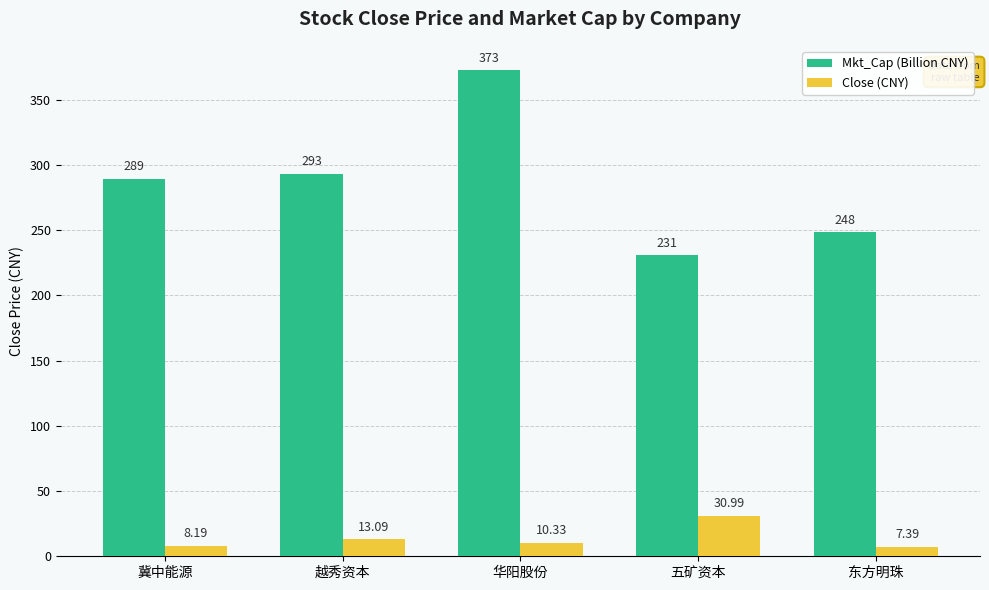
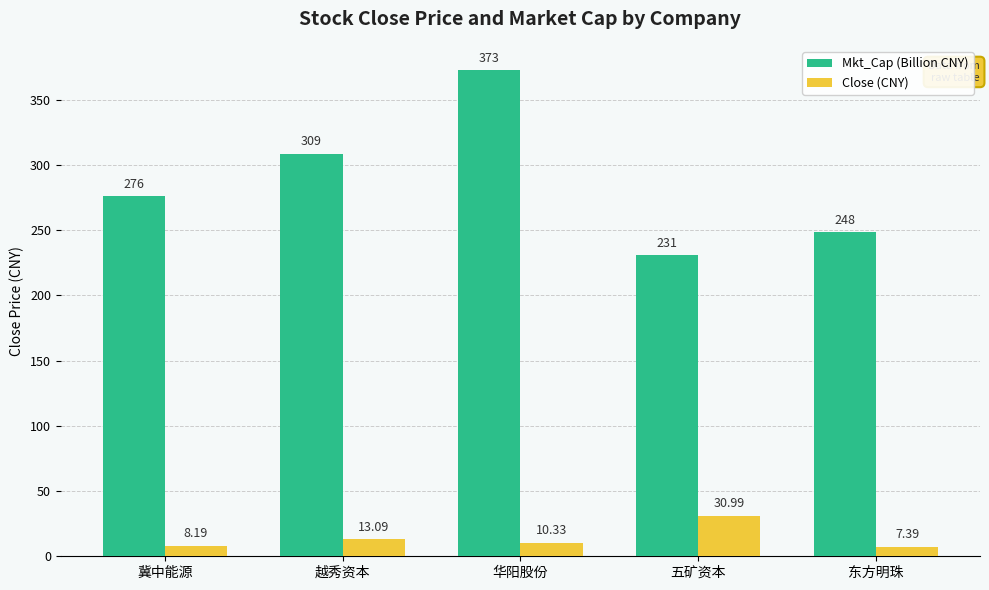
Mkt_Cap (Billion CNY), 冀中能源: 289 -> 276
Mkt_Cap (Billion CNY), 越秀资本: 293 -> 309
